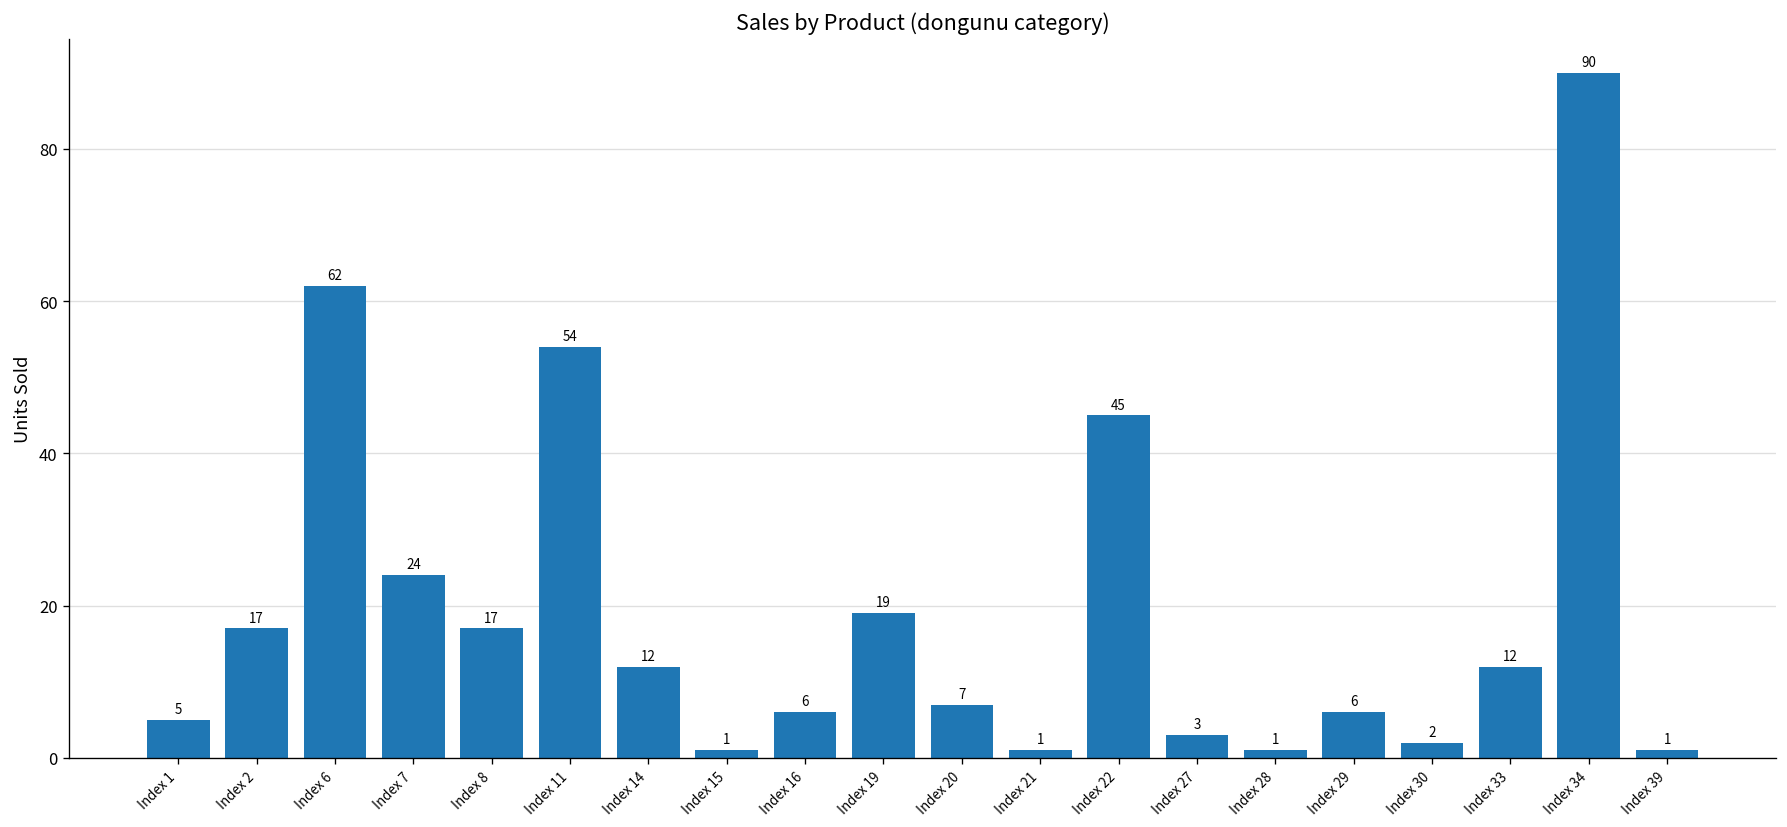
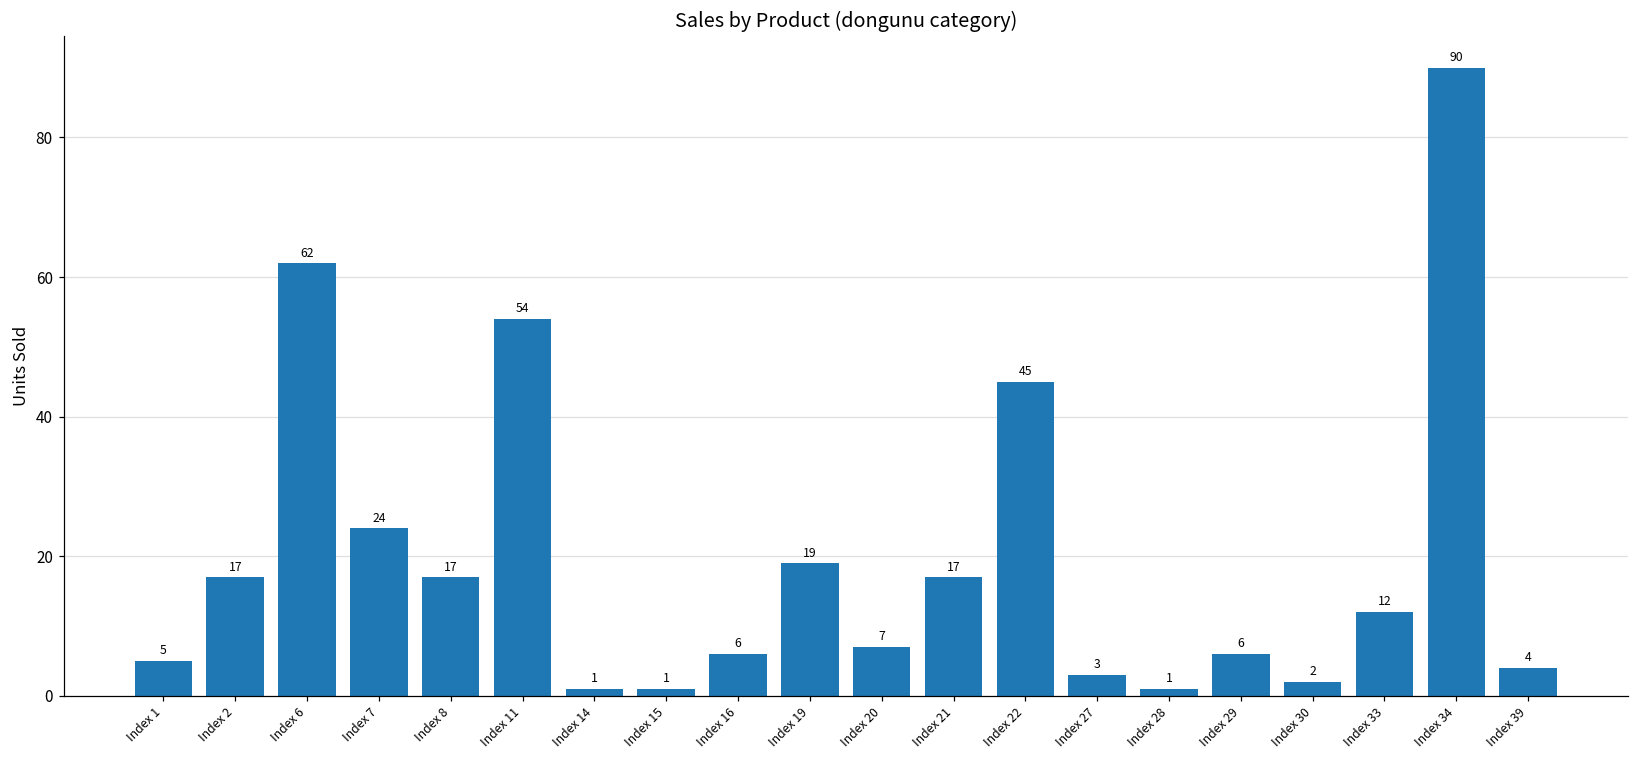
Index 14: 12 -> 1
Index 21: 1 -> 17
Index 39: 1 -> 4
